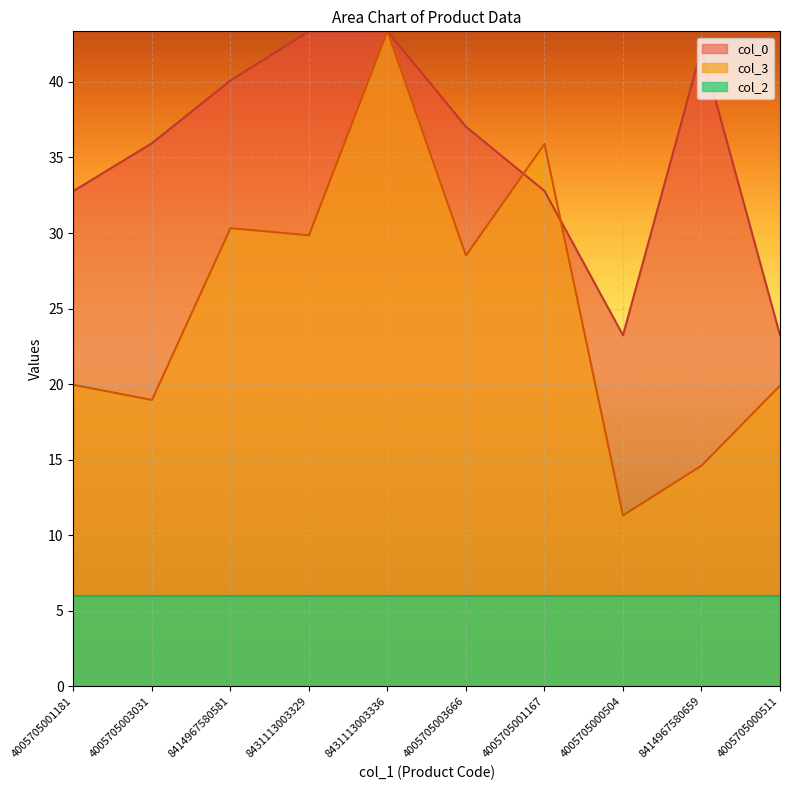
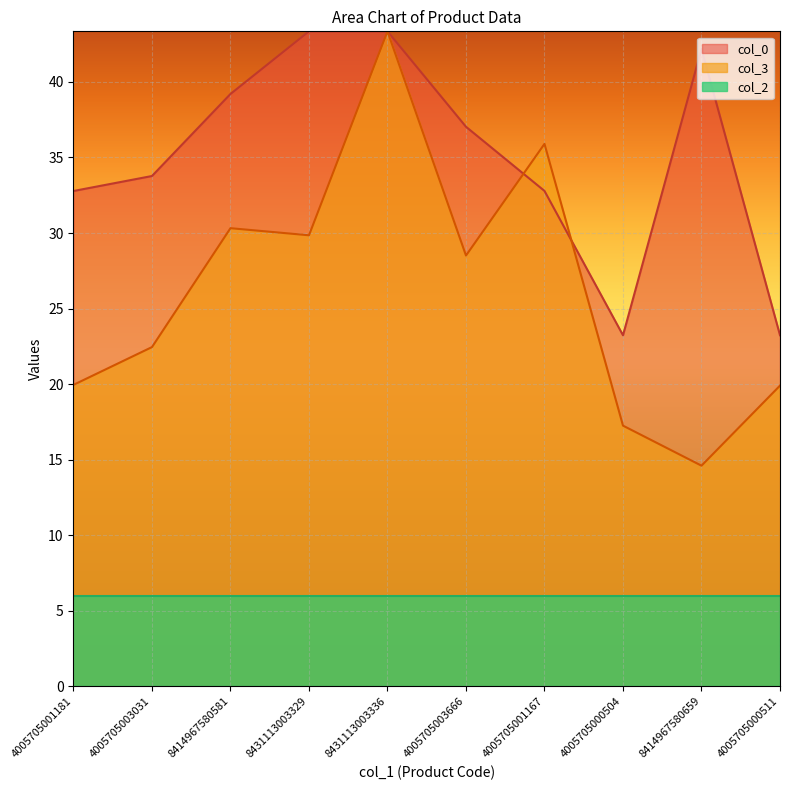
col_0, 4005705003031: 35.9 -> 33.8
col_3, 4005705003031: 19.0 -> 22.5
col_0, 8414967580581: 40.1 -> 39.2
col_3, 4005705000504: 11.3 -> 17.3
